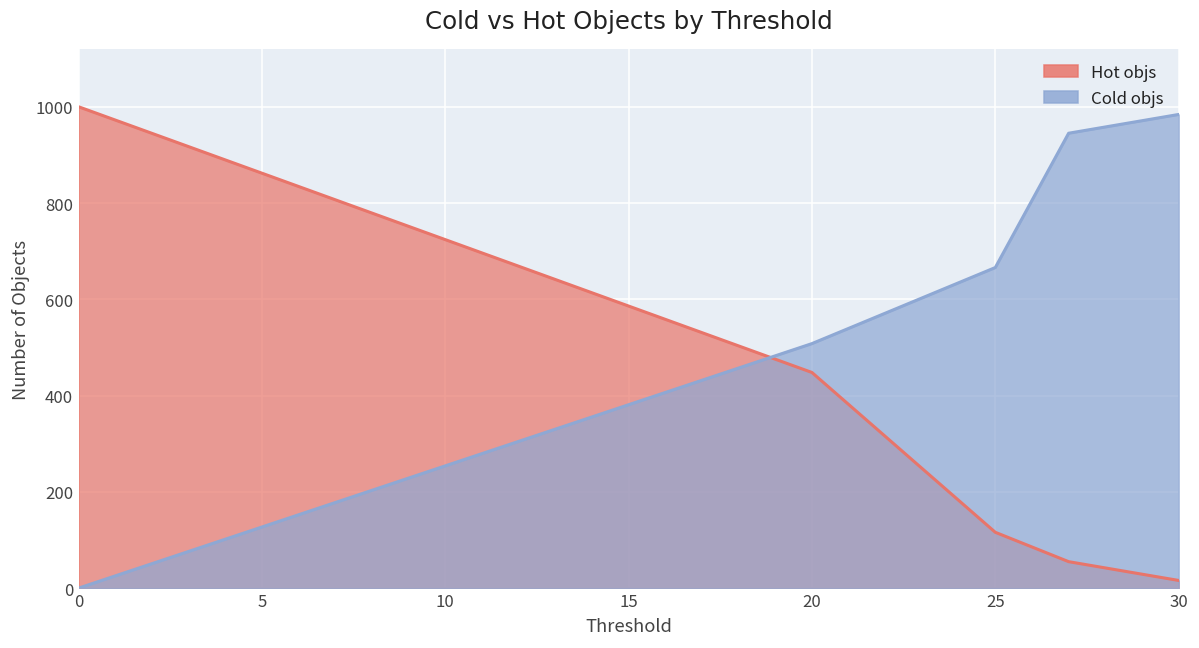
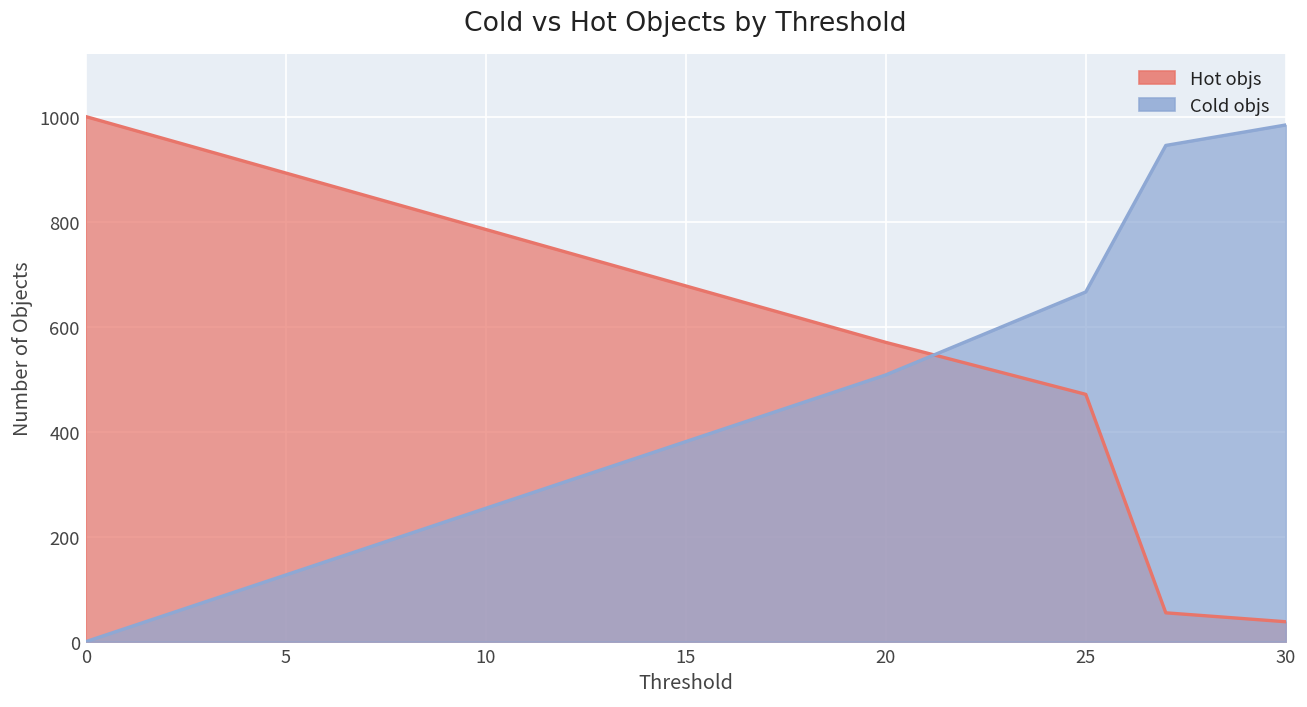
Hot objs, 20: 450 -> 570
Hot objs, 25: 120 -> 470
Hot objs, 30: 20 -> 40
